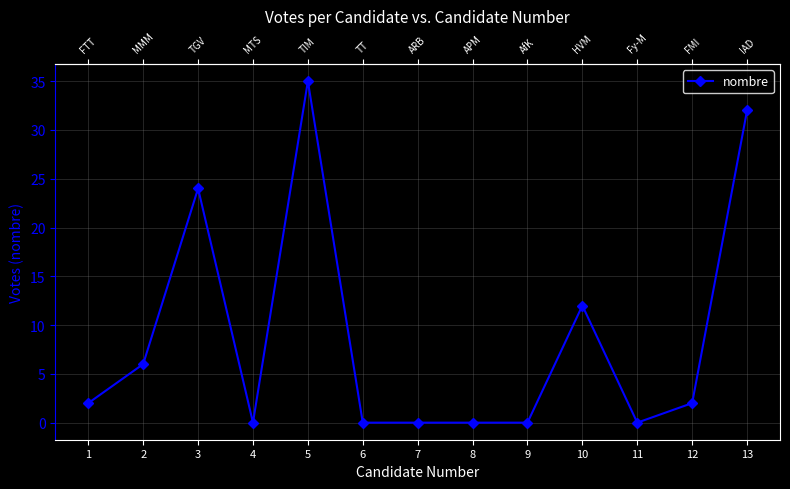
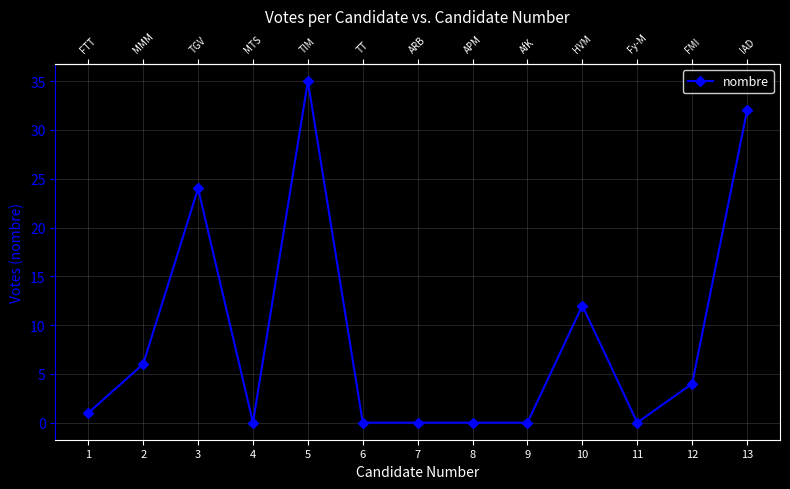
1: 2 -> 1
12: 2 -> 4
